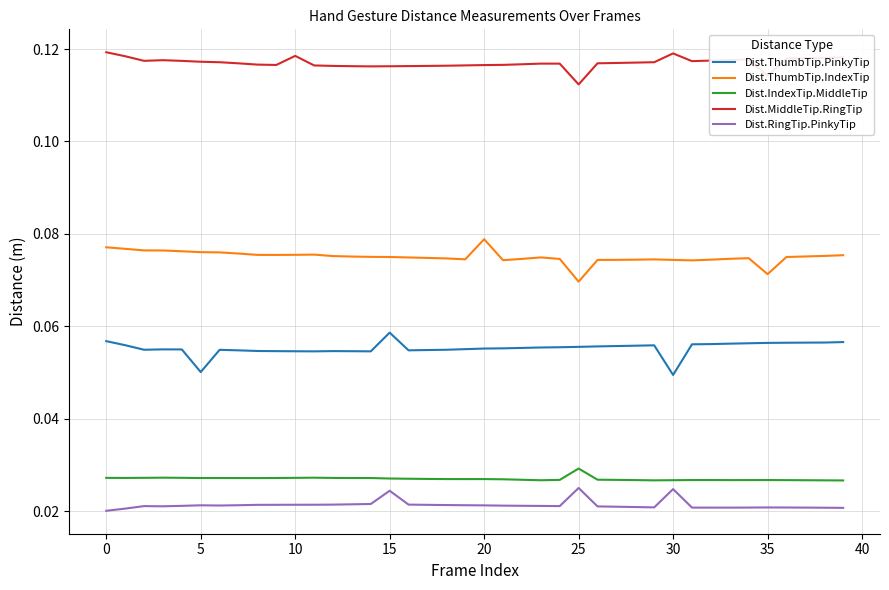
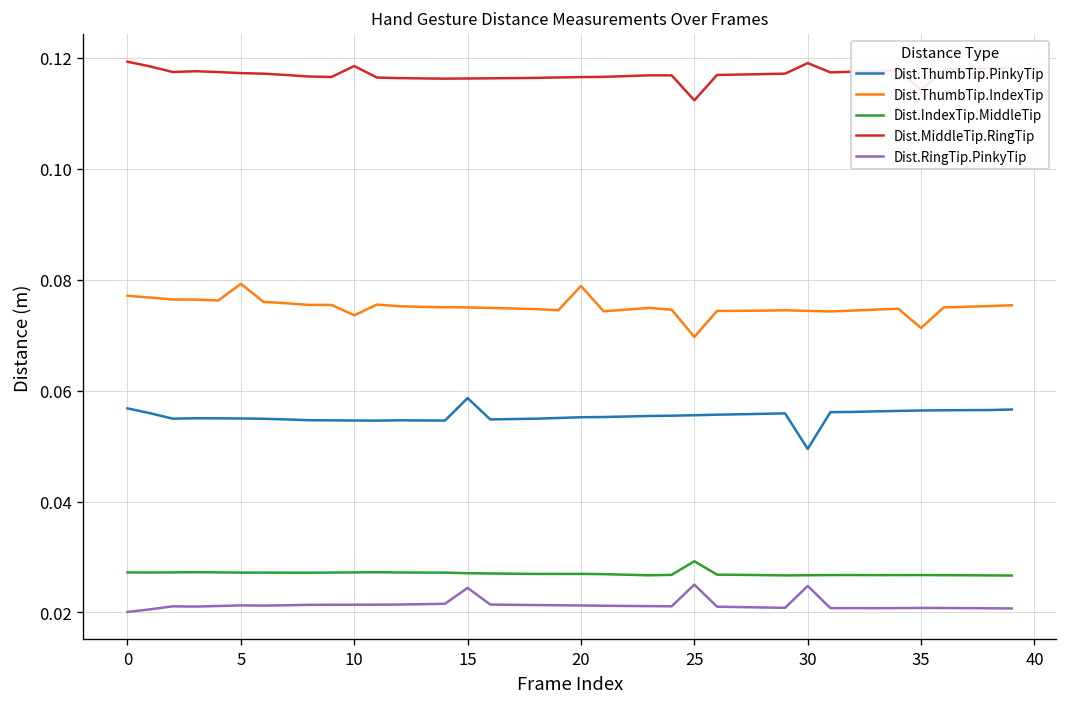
Dist.ThumbTip.PinkyTip, 5: 0.050 -> 0.055
Dist.ThumbTip.IndexTip, 5: 0.076 -> 0.079
Dist.ThumbTip.IndexTip, 10: 0.075 -> 0.074
